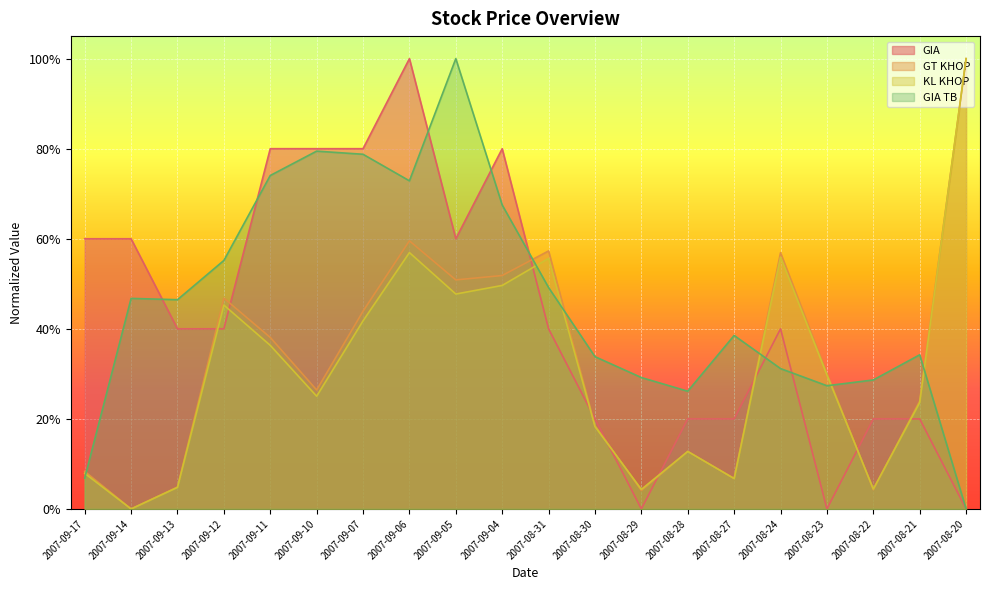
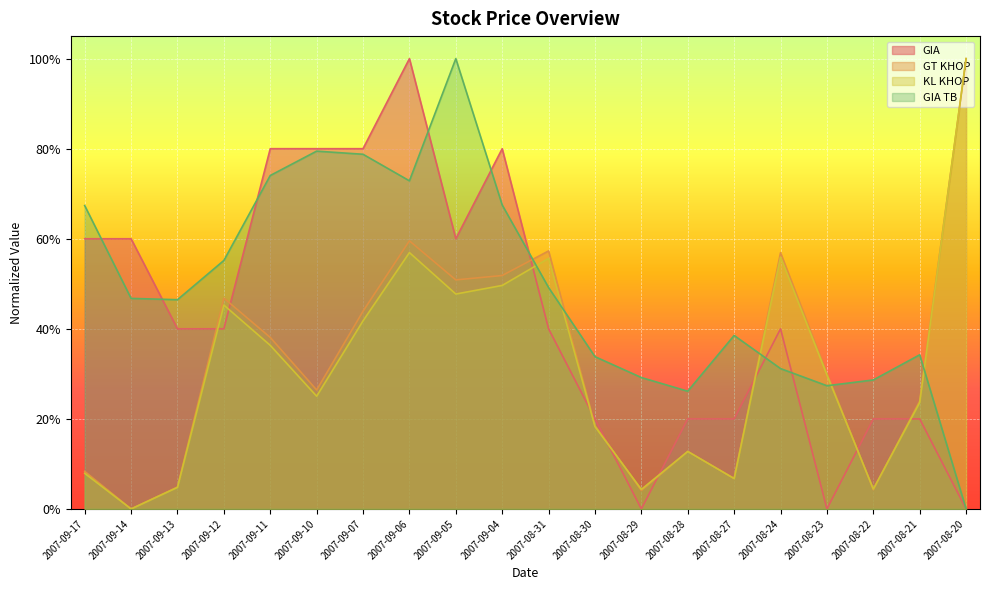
GIA TB, 2007-09-17: 7% -> 67%
